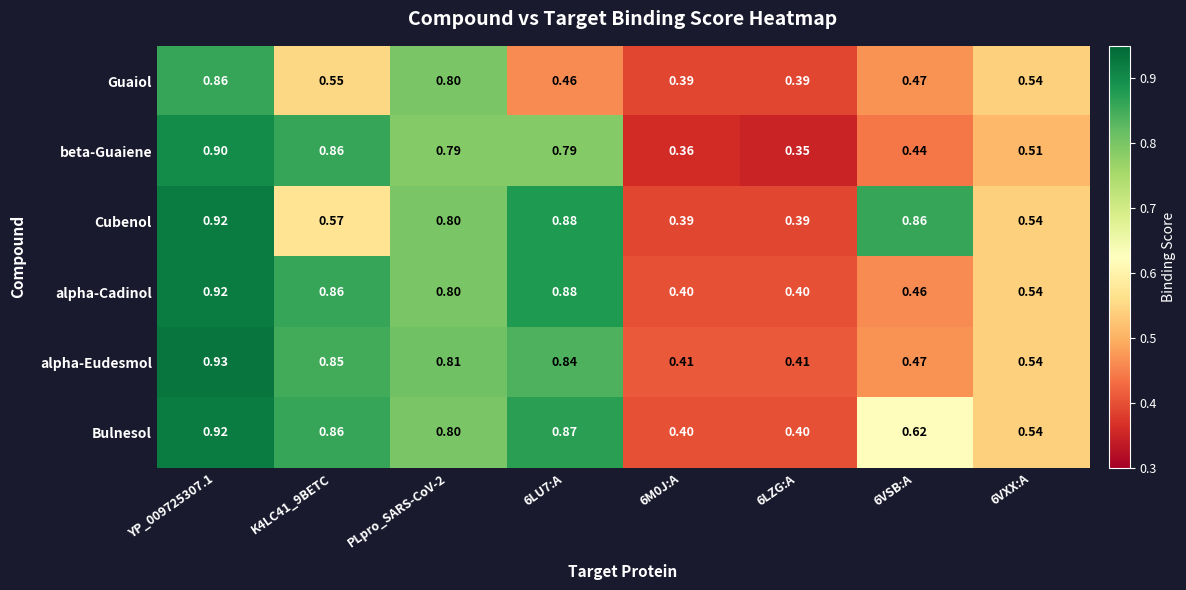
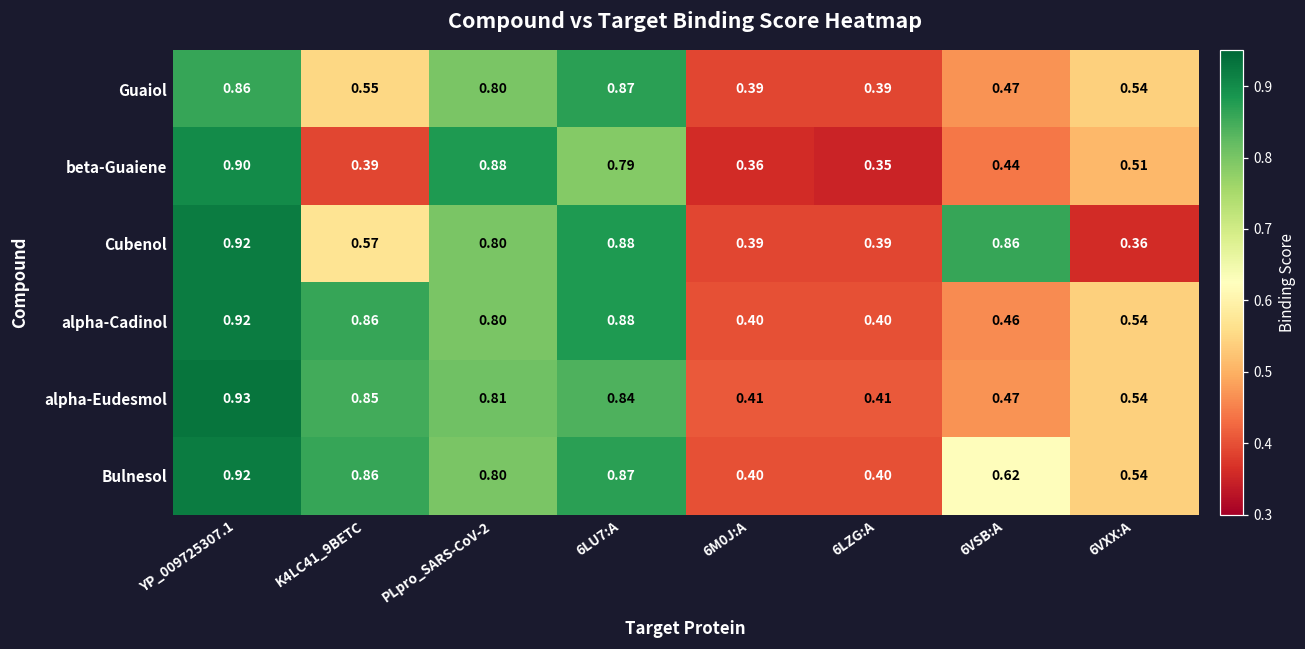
Guaiol, 6LU7:A: 0.46 -> 0.87
beta-Guaiene, K4LC41_9BETC: 0.86 -> 0.39
beta-Guaiene, PLpro_SARS-CoV-2: 0.79 -> 0.88
Cubenol, 6VXX:A: 0.54 -> 0.36
